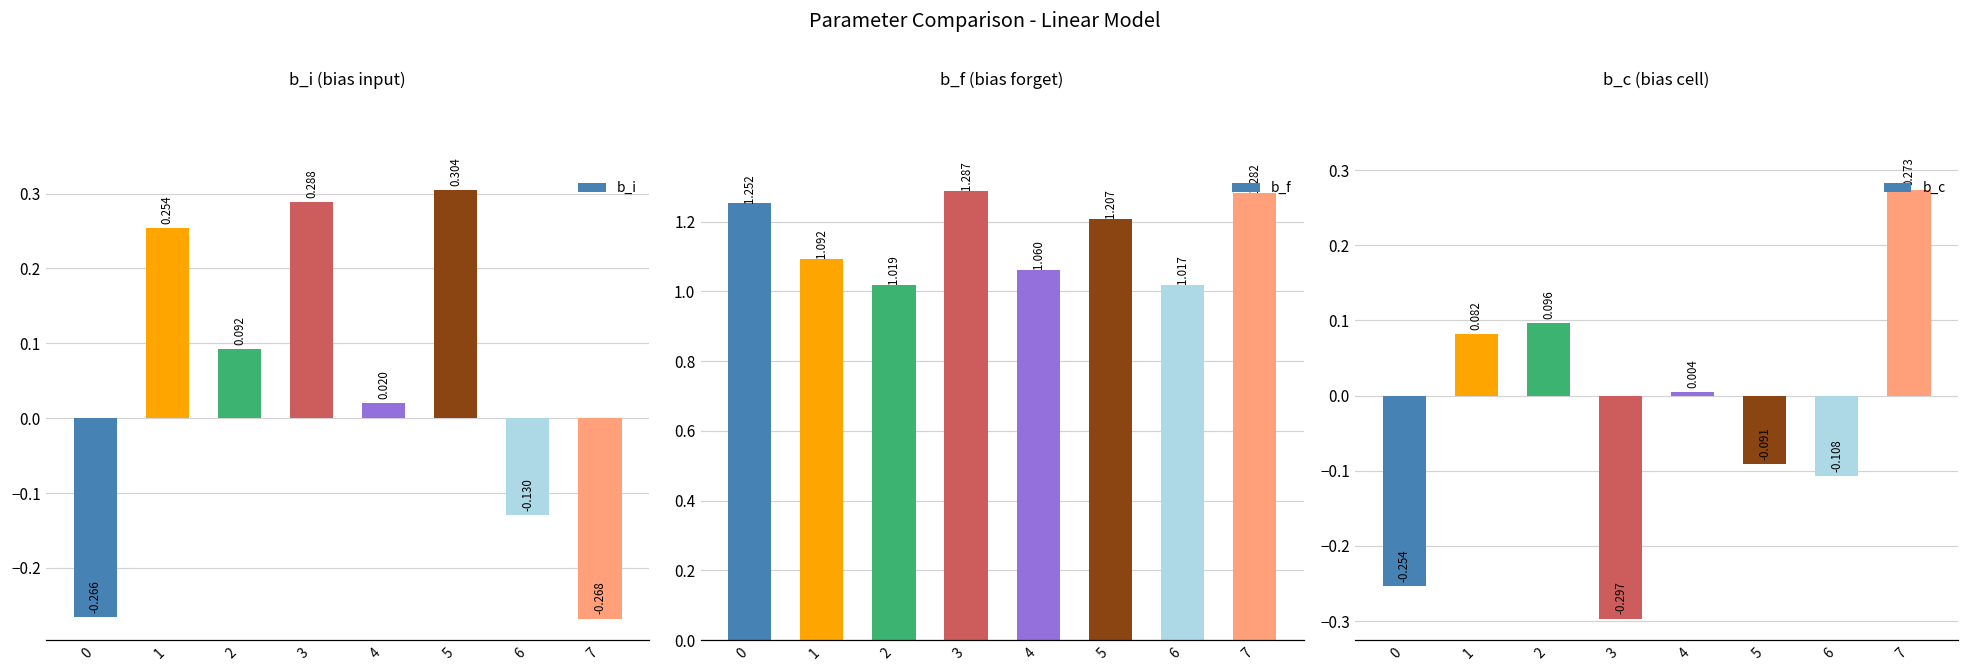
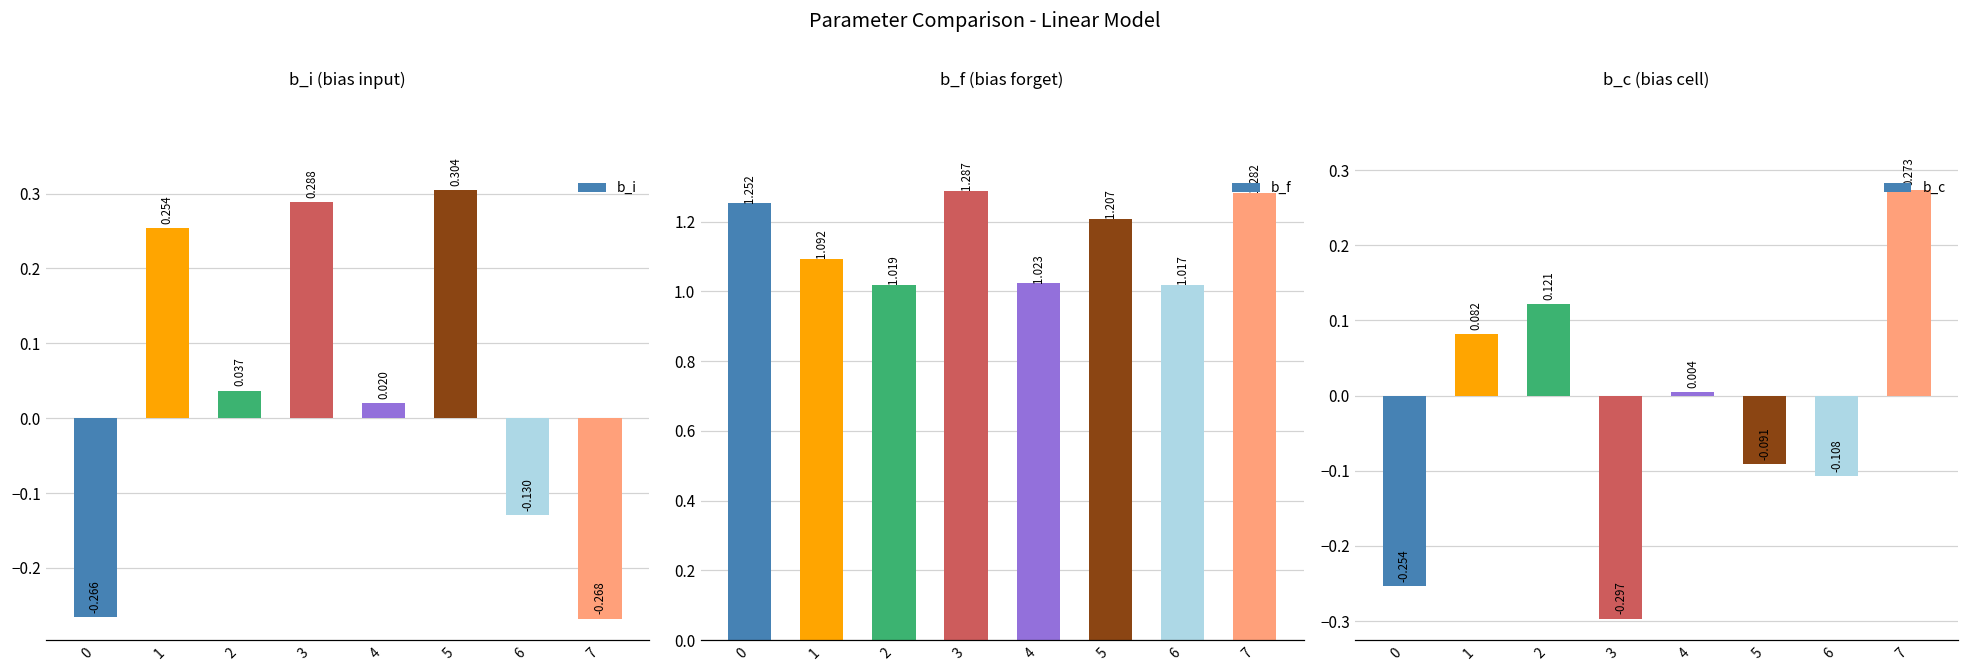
b_i (bias input), 2: 0.092 -> 0.037
b_f (bias forget), 4: 1.060 -> 1.023
b_c (bias cell), 2: 0.096 -> 0.121
